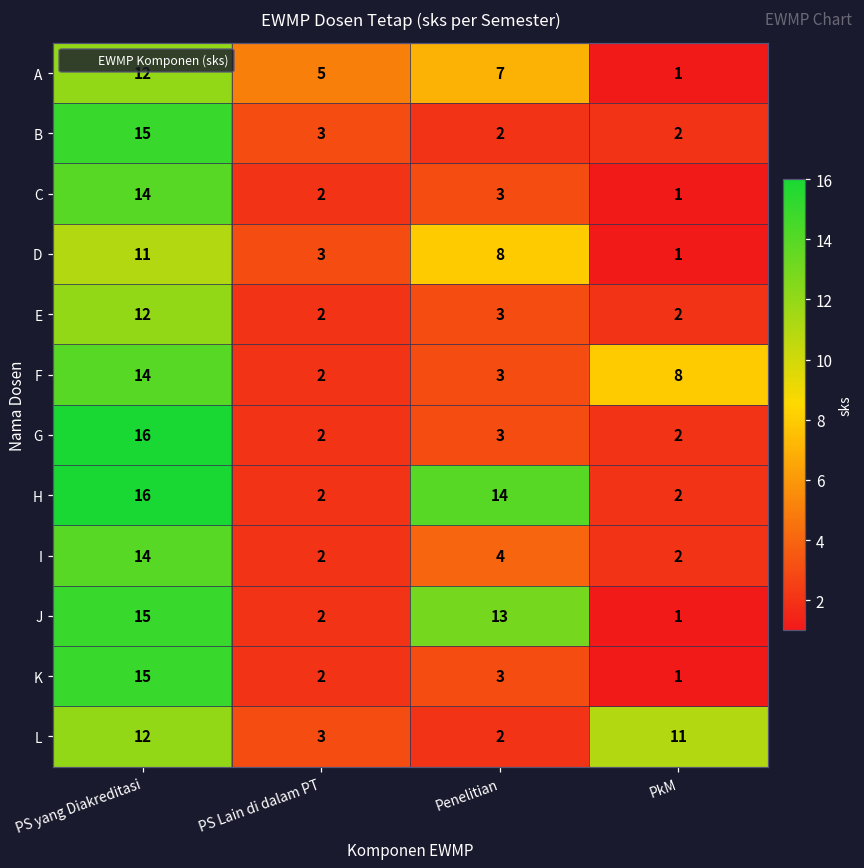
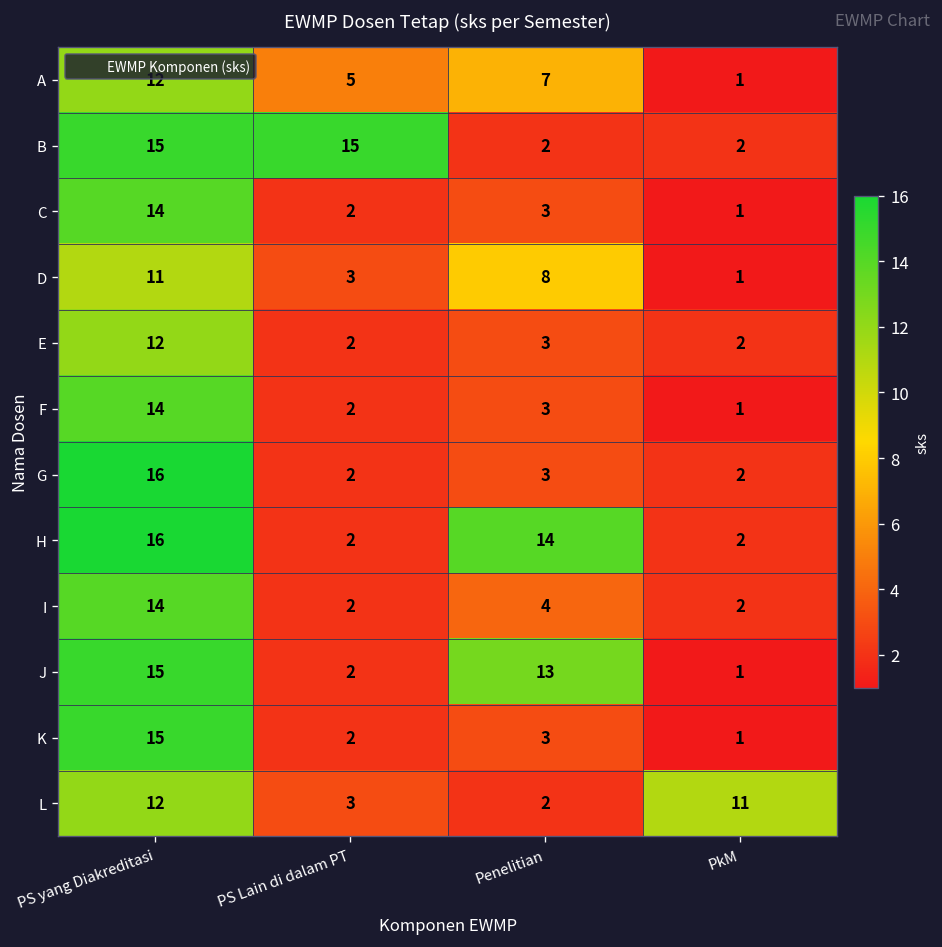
B, PS Lain di dalam PT: 3 -> 15
F, PkM: 8 -> 1
